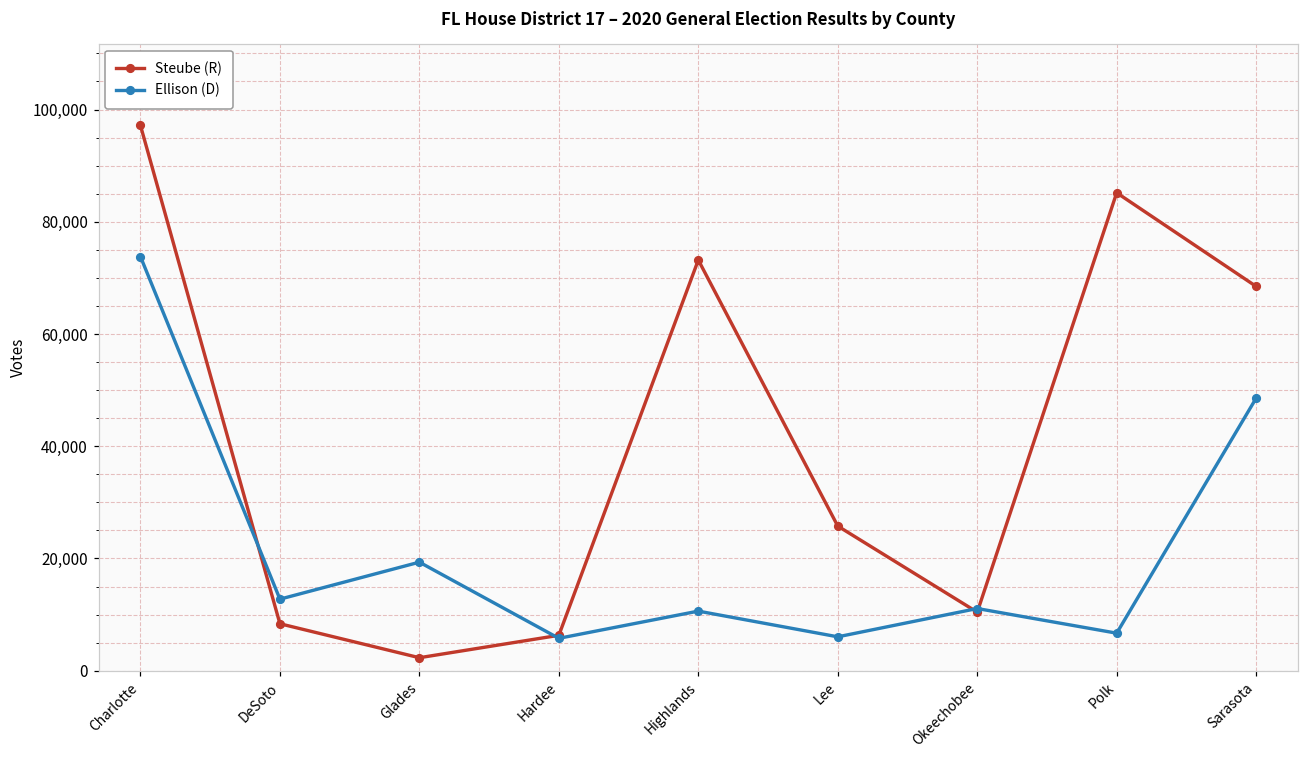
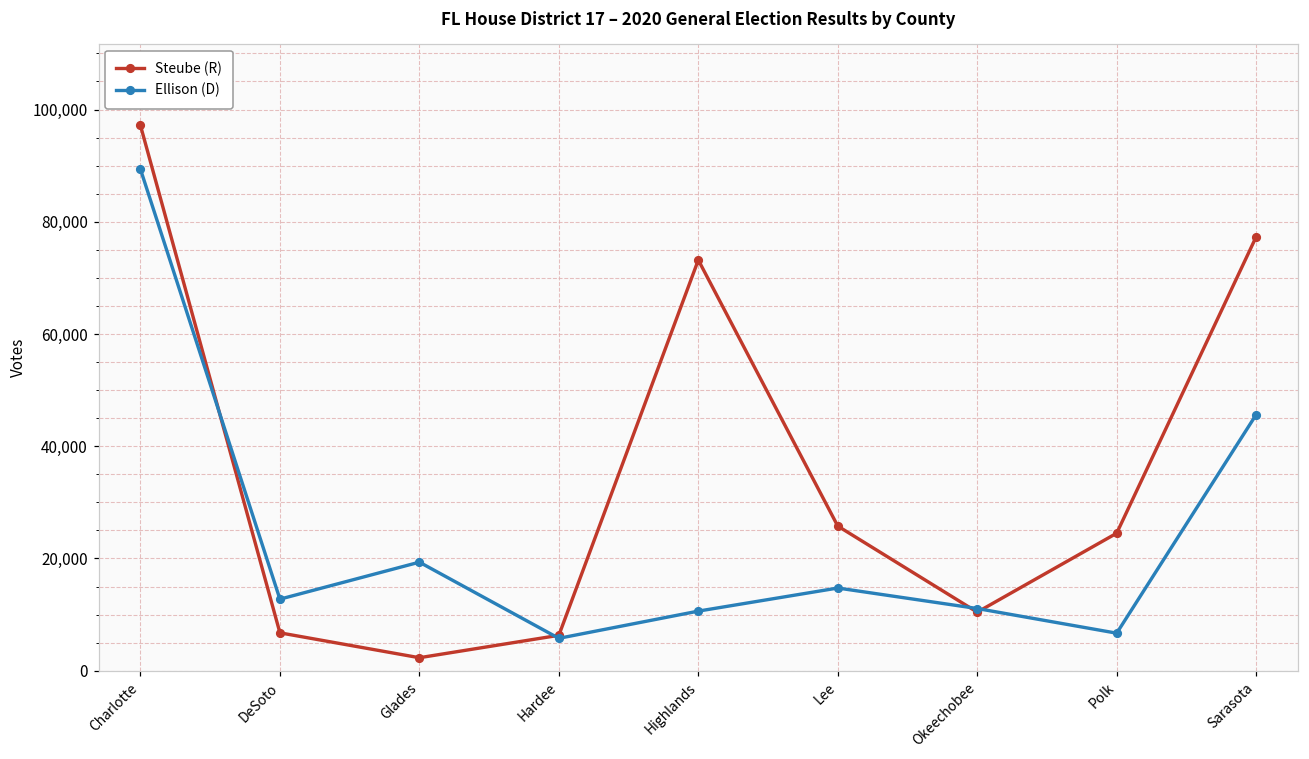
Ellison (D), Charlotte: 74,000 -> 89,000
Steube (R), DeSoto: 8,000 -> 7,000
Ellison (D), Lee: 6,000 -> 15,000
Steube (R), Polk: 85,000 -> 25,000
Steube (R), Sarasota: 68,000 -> 77,000
Ellison (D), Sarasota: 49,000 -> 46,000
